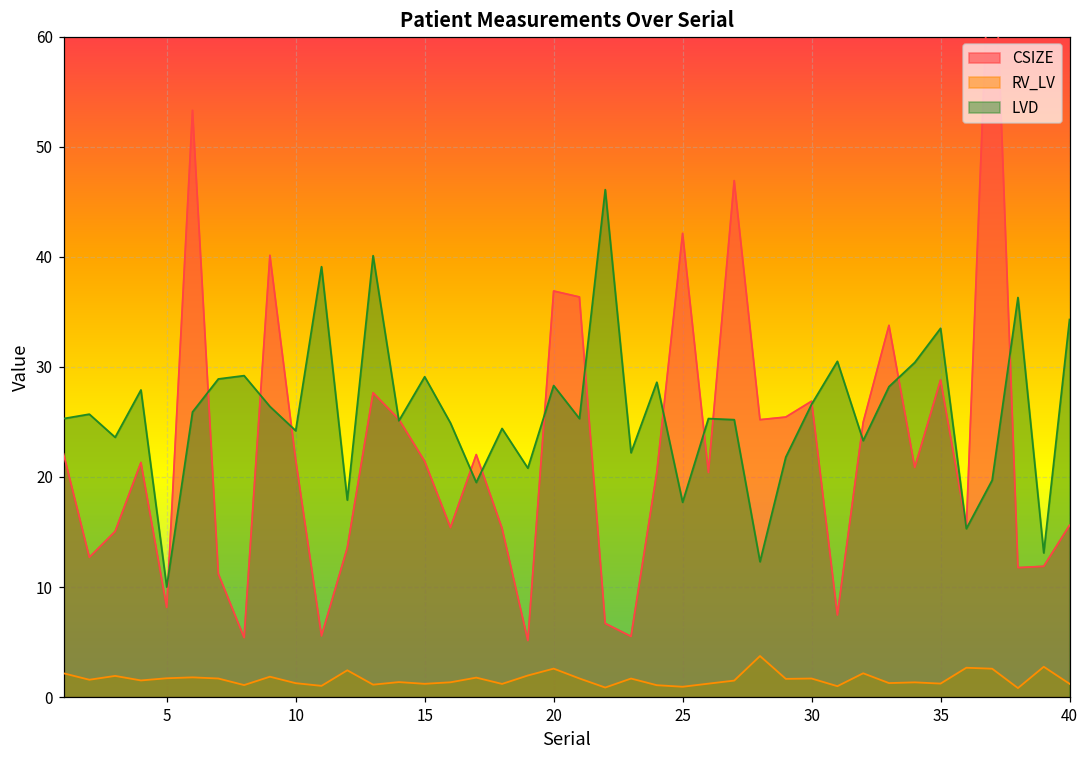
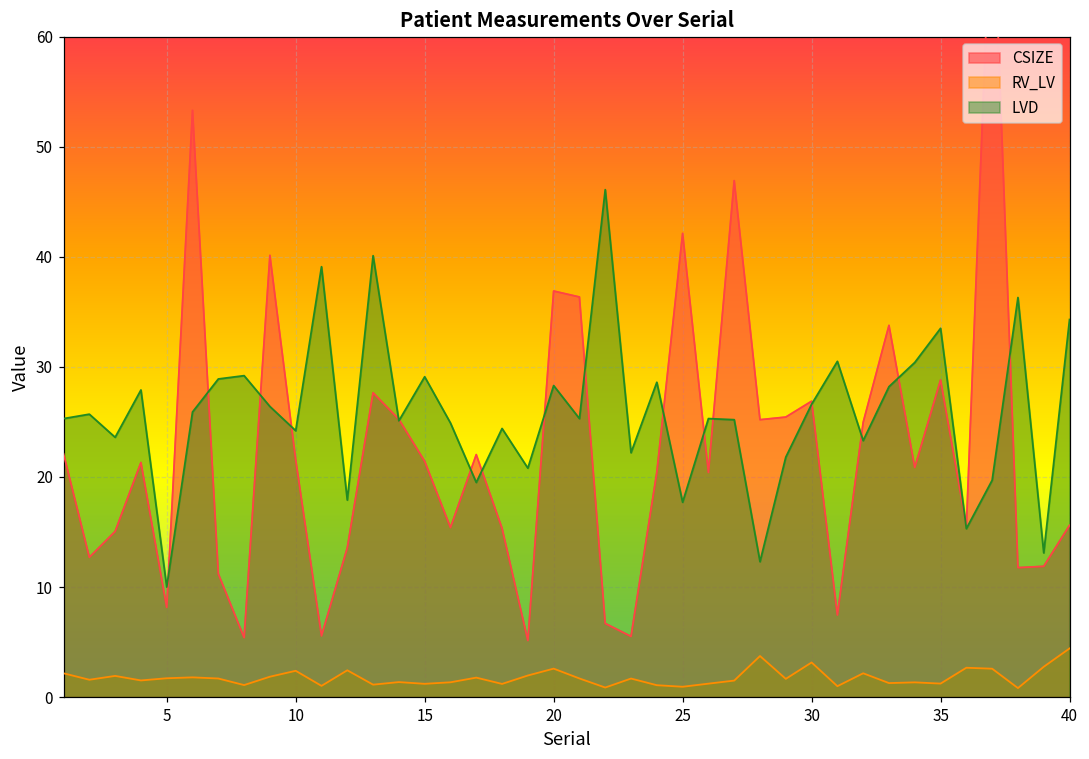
RV_LV, 10: 1.3 -> 2.4
RV_LV, 30: 1.7 -> 3.1
RV_LV, 40: 1.2 -> 4.4
